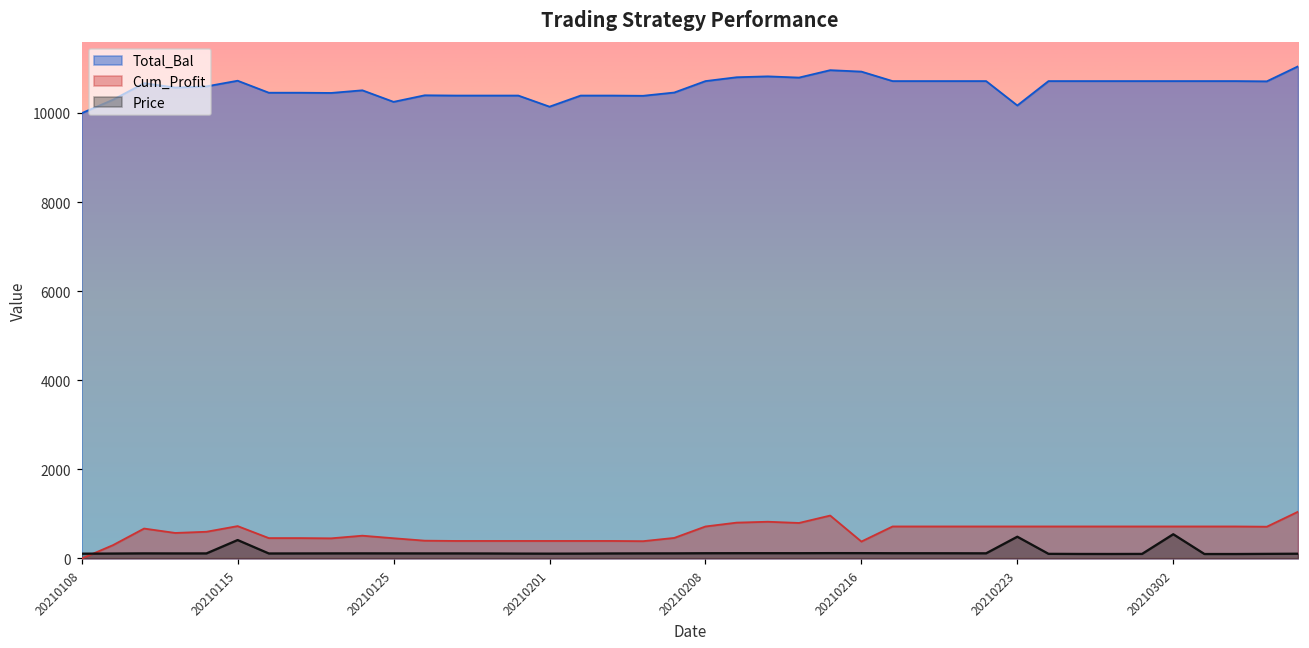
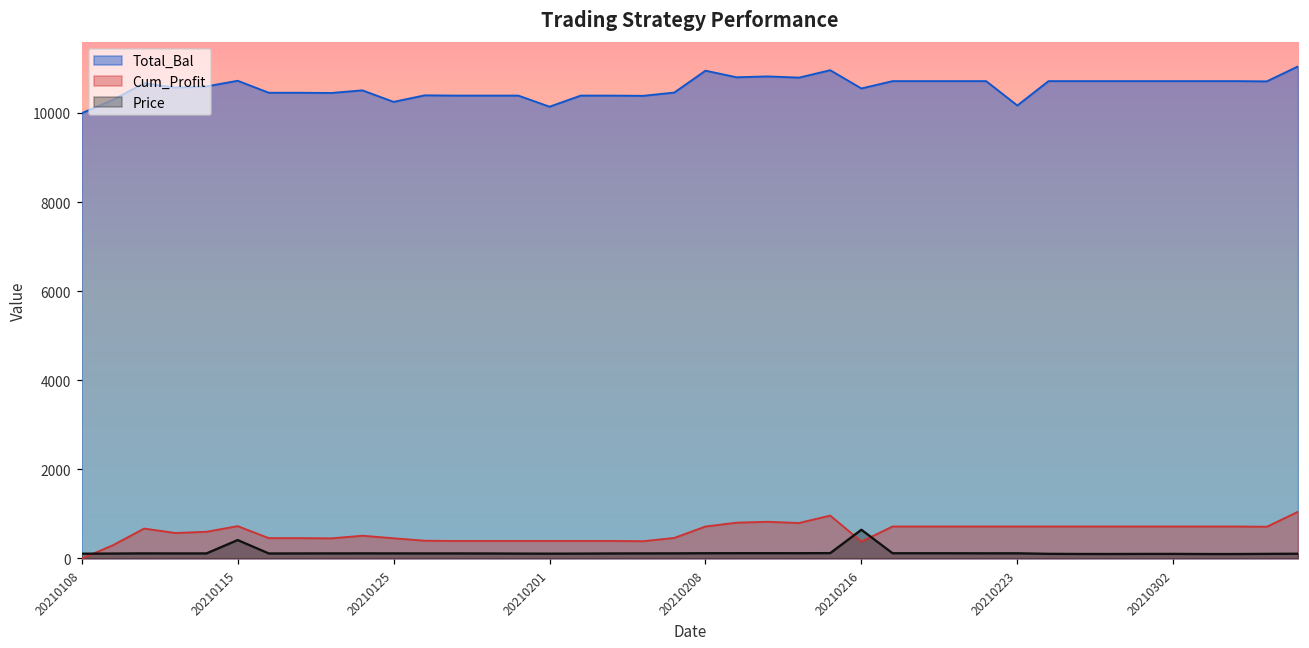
Total_Bal, 20210208: 10700 -> 10900
Total_Bal, 20210216: 10900 -> 10500
Price, 20210216: 100 -> 600
Price, 20210223: 500 -> 100
Price, 20210302: 500 -> 100
